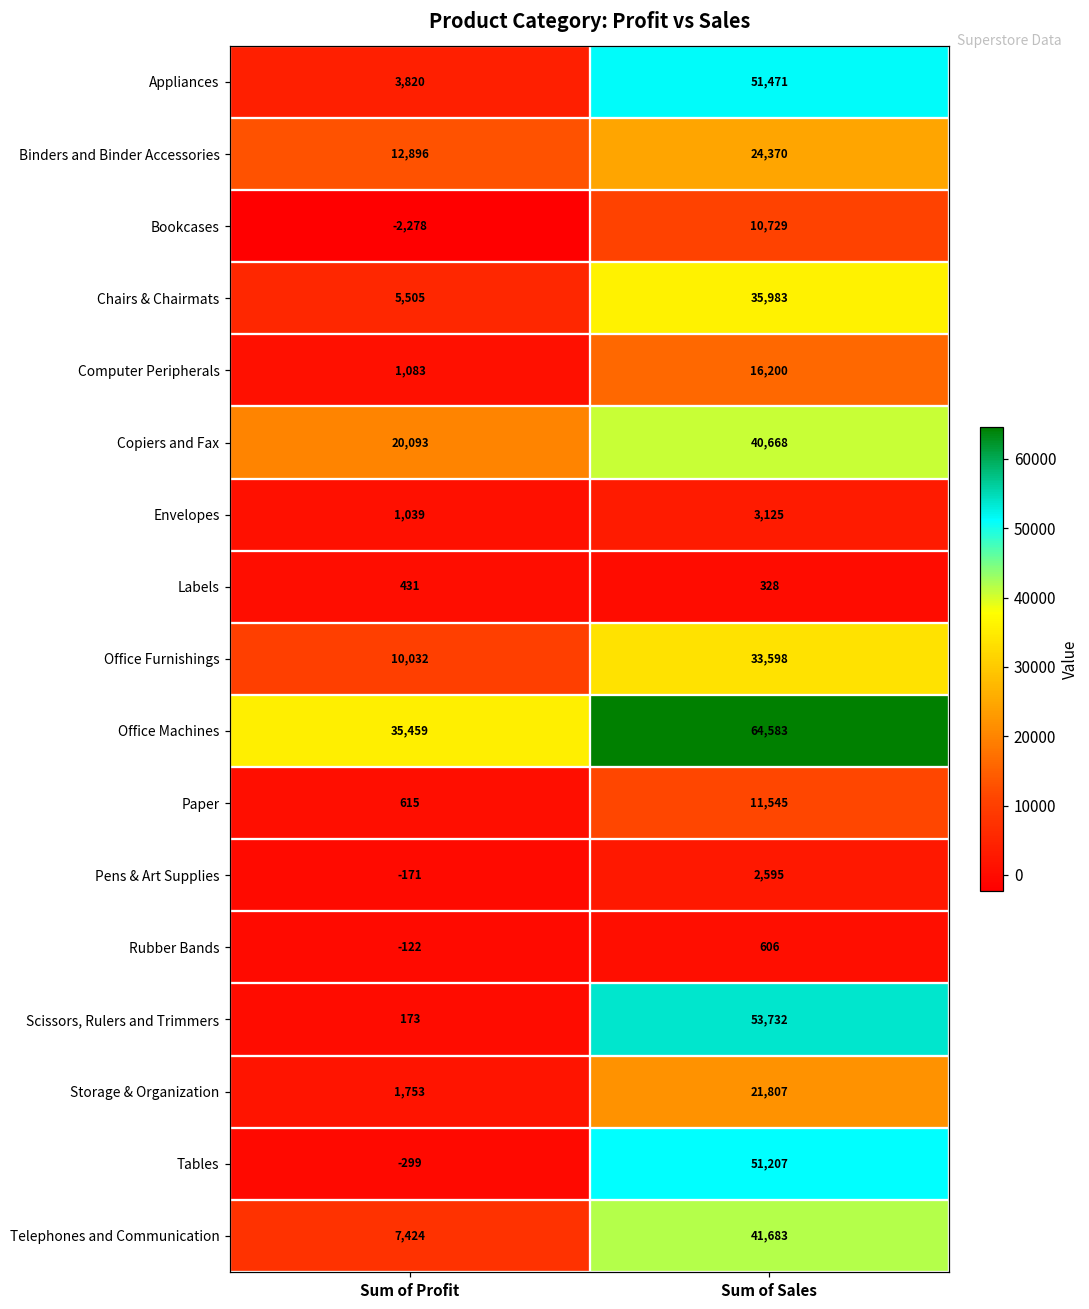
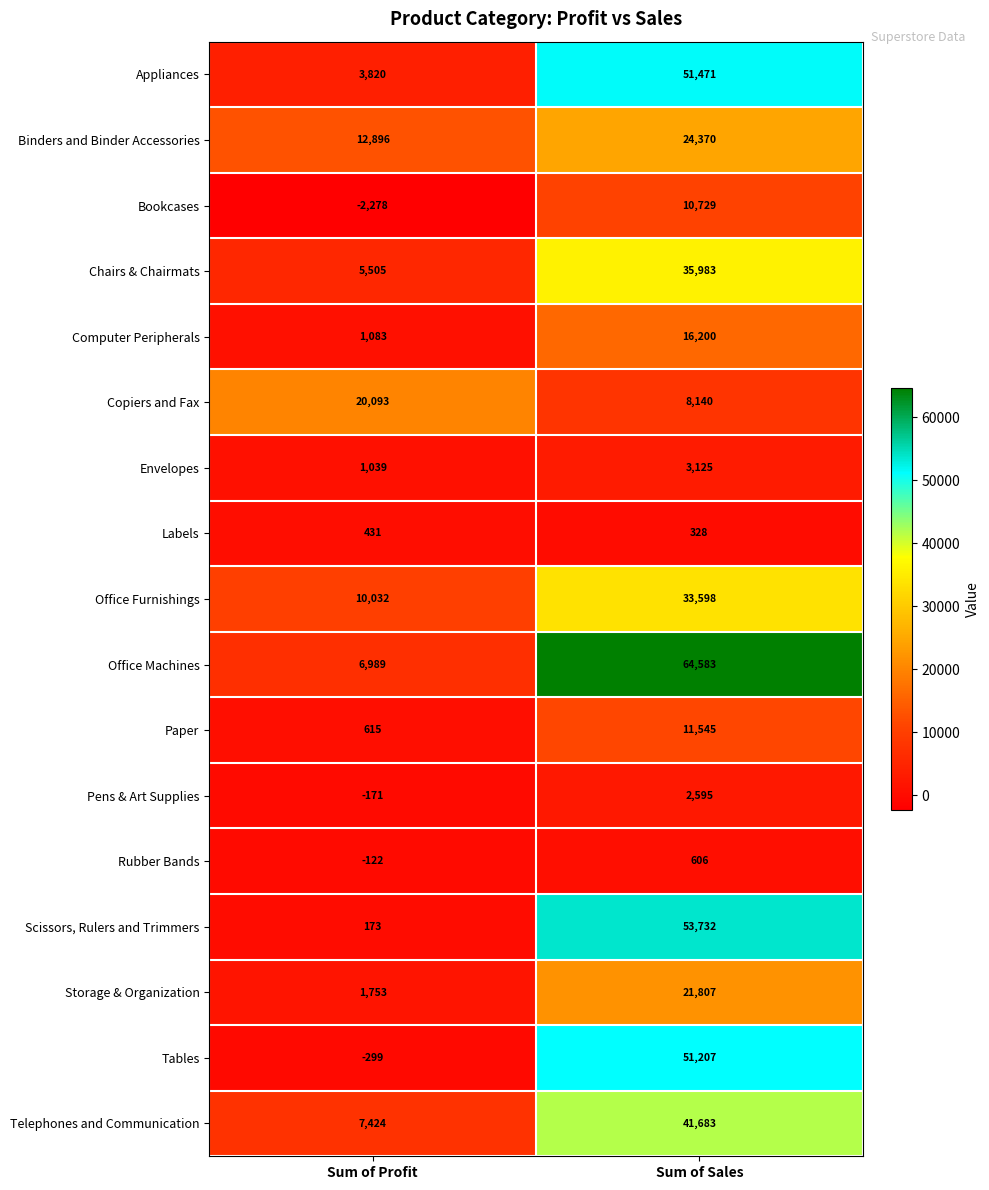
Copiers and Fax, Sum of Sales: 40,668 -> 8,140
Office Machines, Sum of Profit: 35,459 -> 6,989
